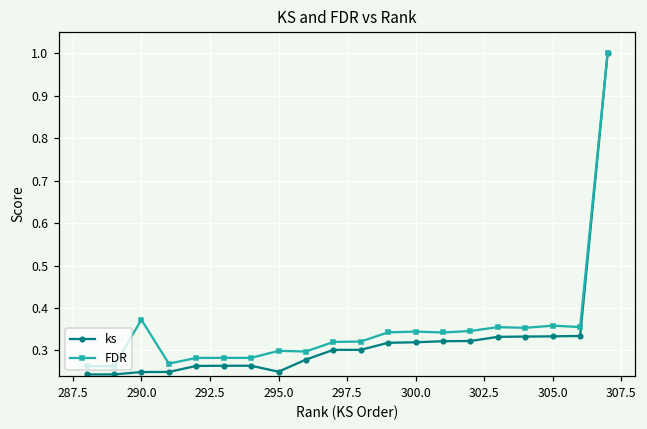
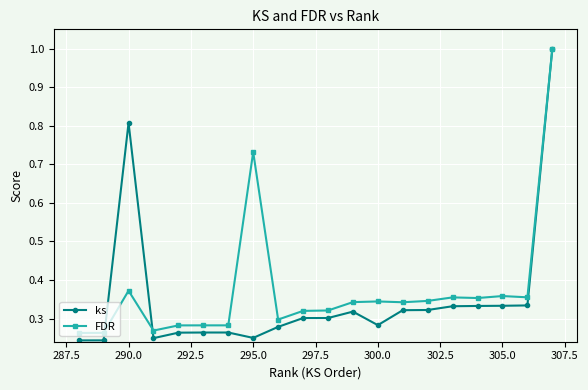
ks, 290.0: 0.25 -> 0.81
FDR, 295.0: 0.30 -> 0.73
ks, 300.0: 0.32 -> 0.28
